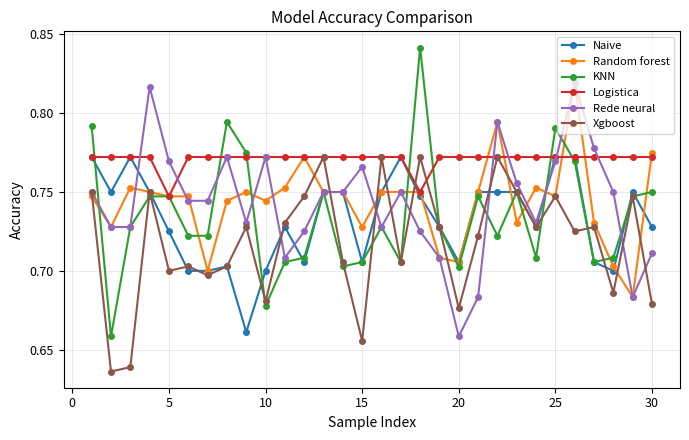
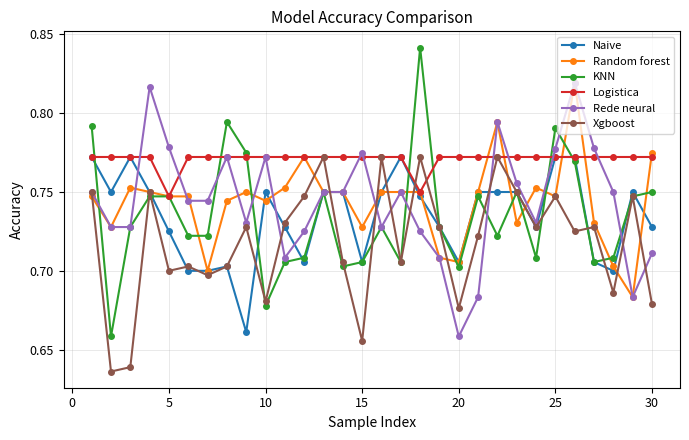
Rede neural, 5: 0.769 -> 0.778
Naive, 10: 0.70 -> 0.75
Rede neural, 15: 0.766 -> 0.775
Rede neural, 25: 0.769 -> 0.778
